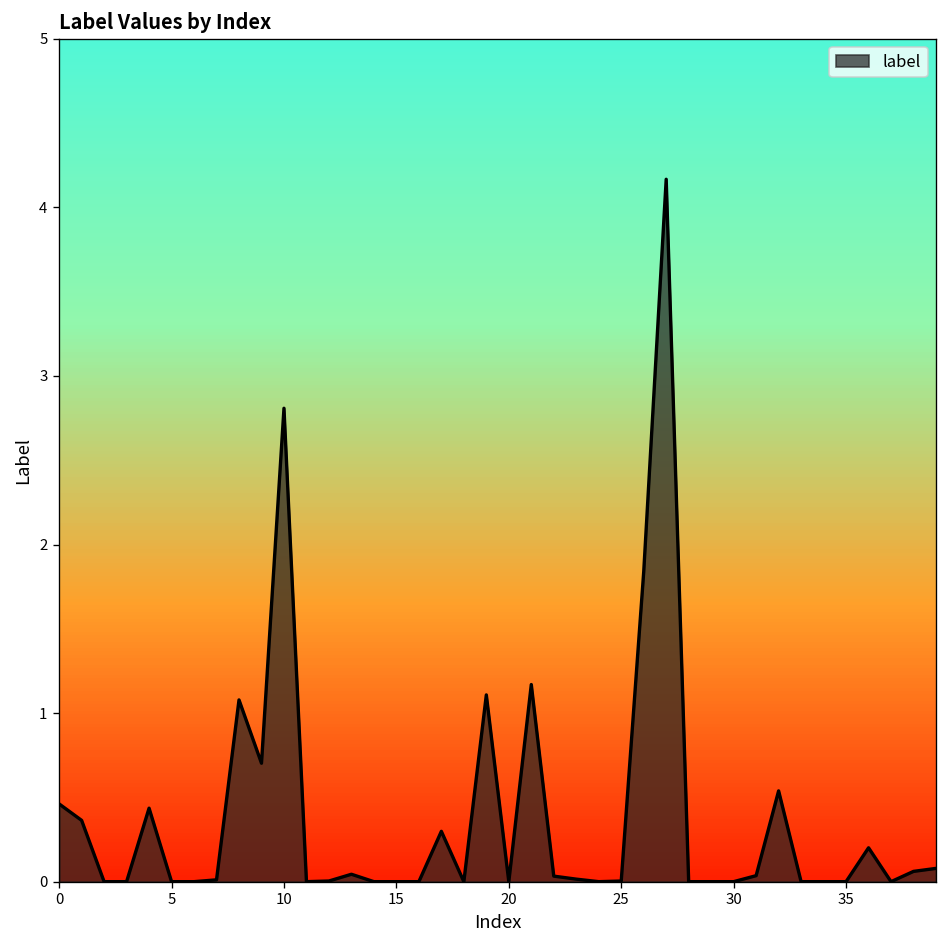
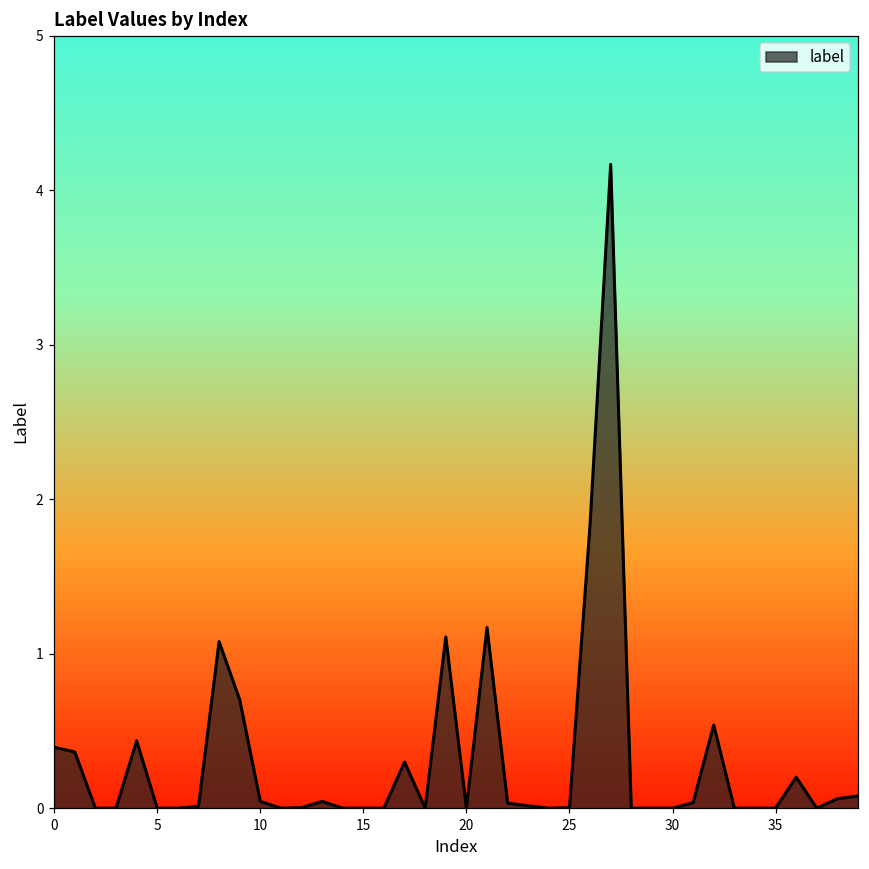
0: 0.46 -> 0.39
10: 2.81 -> 0.04
